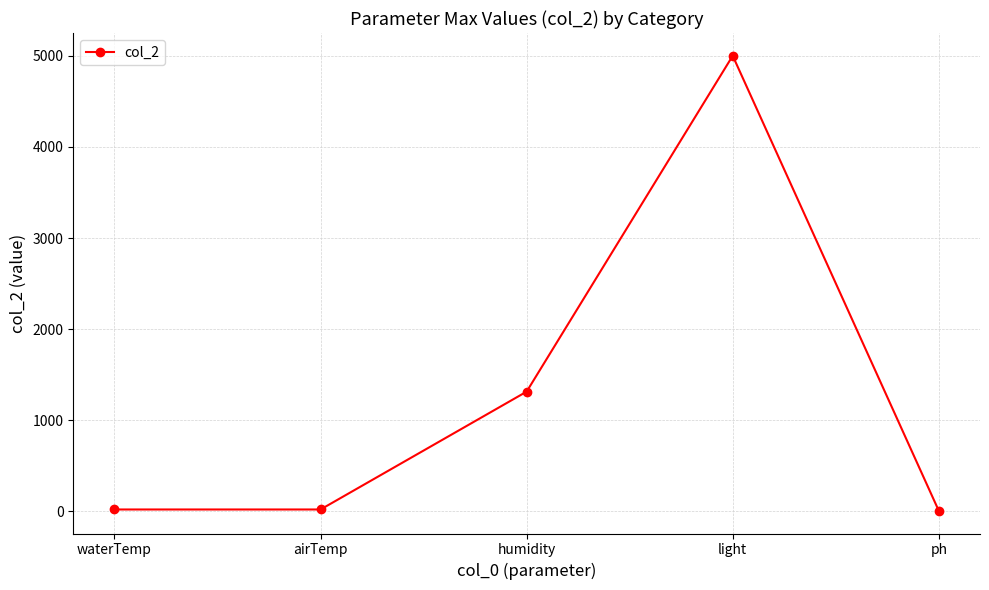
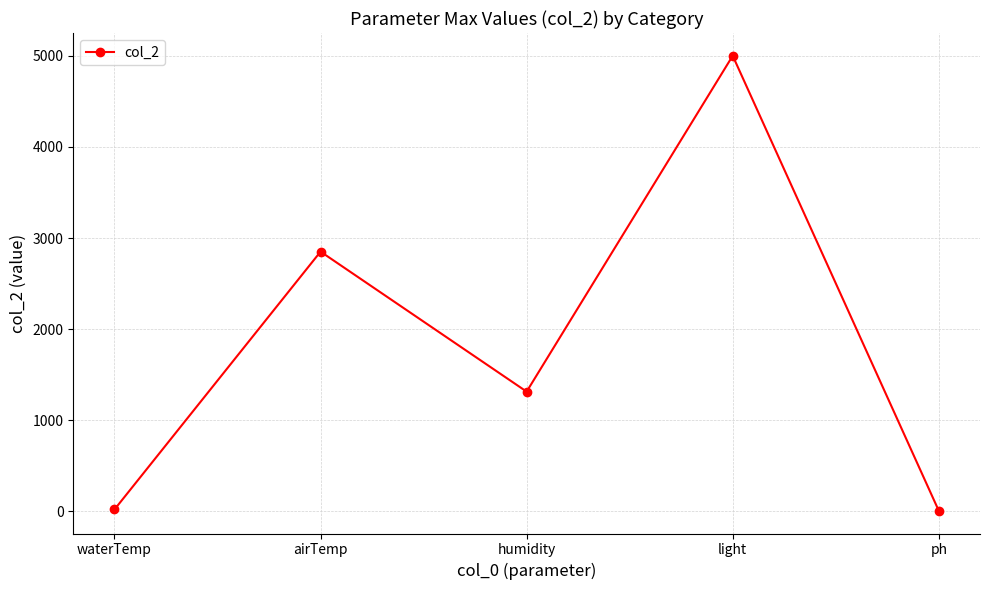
airTemp: 0 -> 2900
